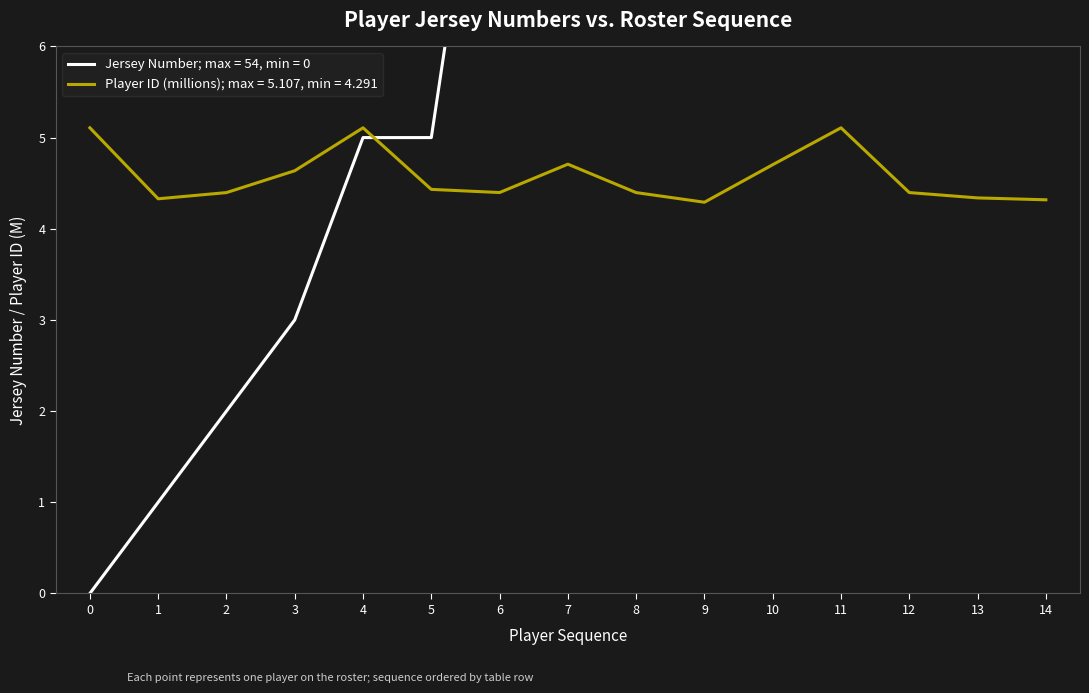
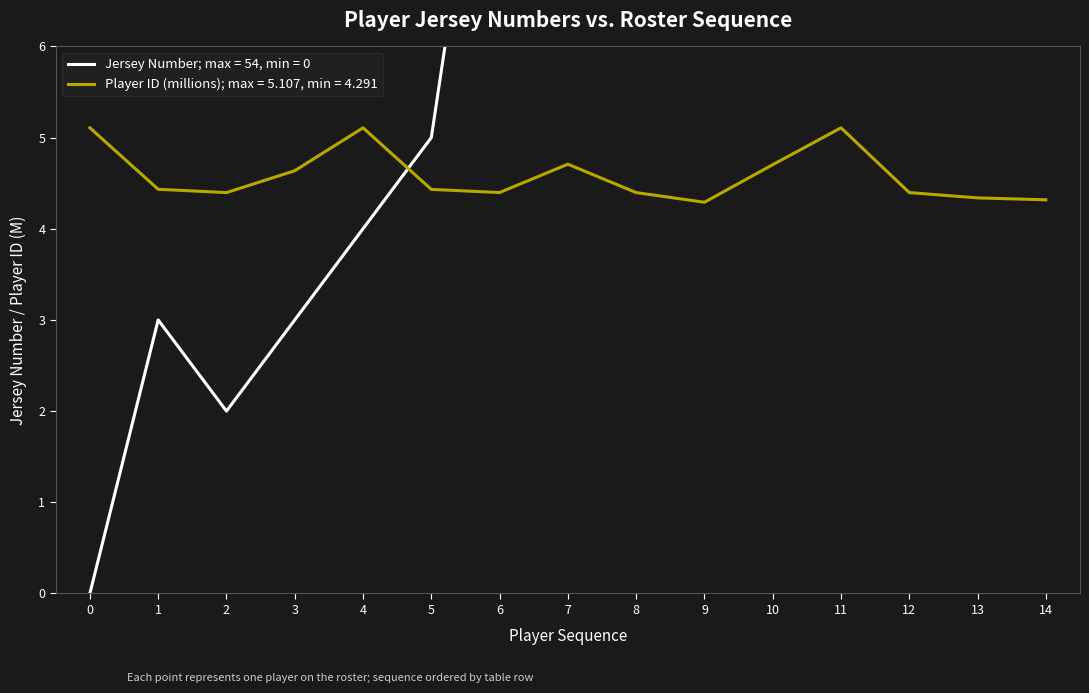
Jersey Number; max = 54, min = 0, 1: 1 -> 3
Player ID (millions); max = 5.107, min = 4.291, 1: 4.3 -> 4.4
Jersey Number; max = 54, min = 0, 4: 5 -> 4
